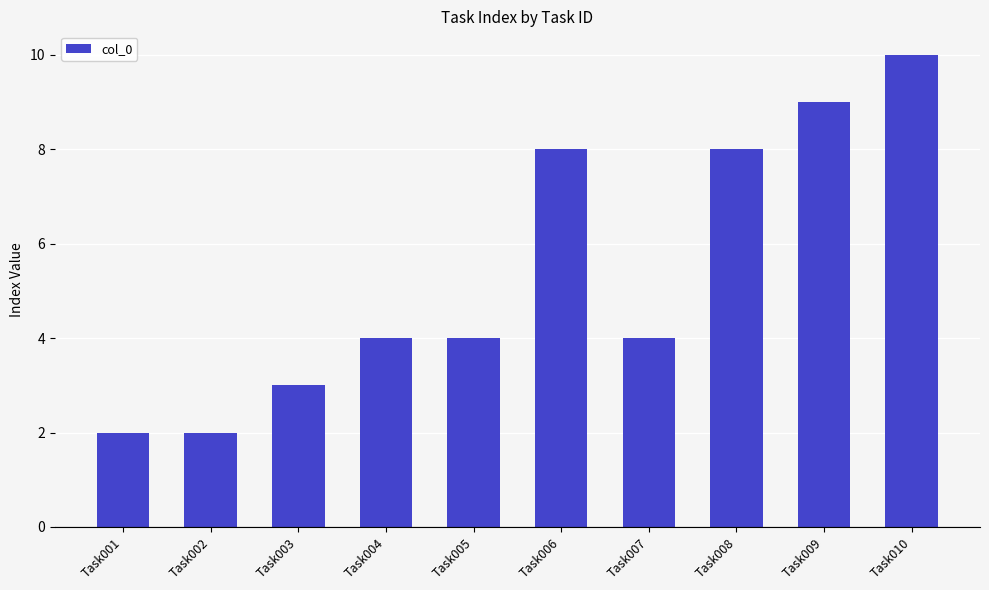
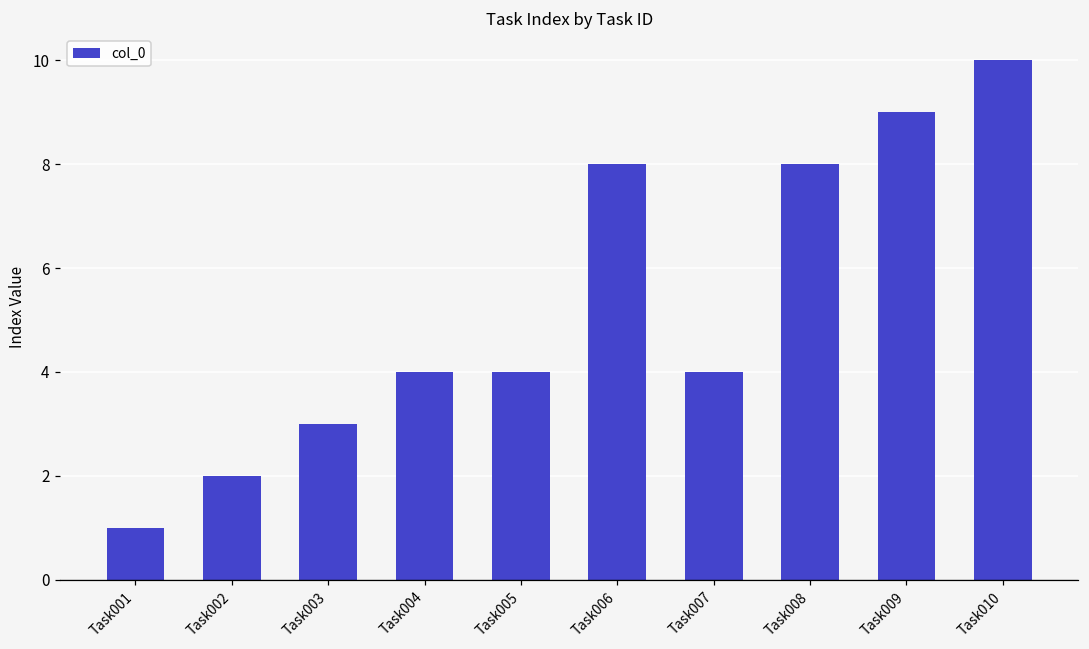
Task001: 2 -> 1
